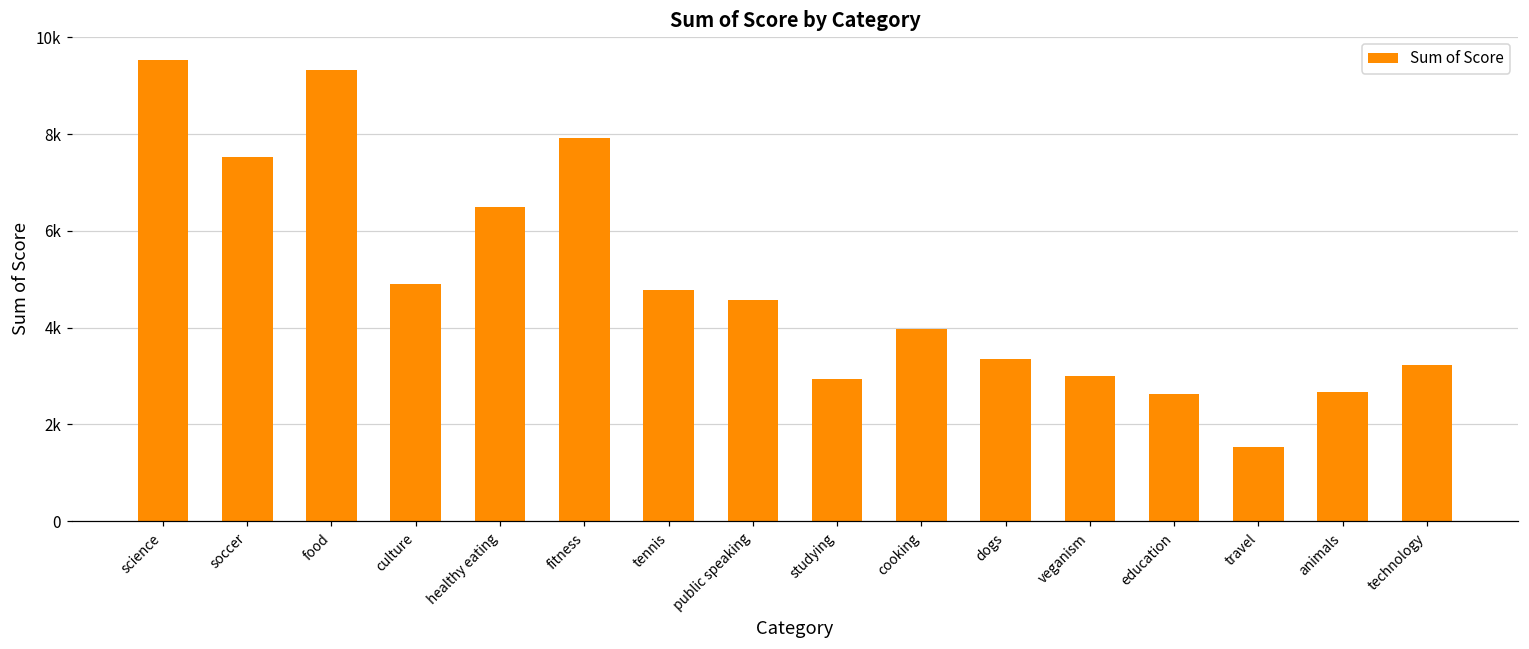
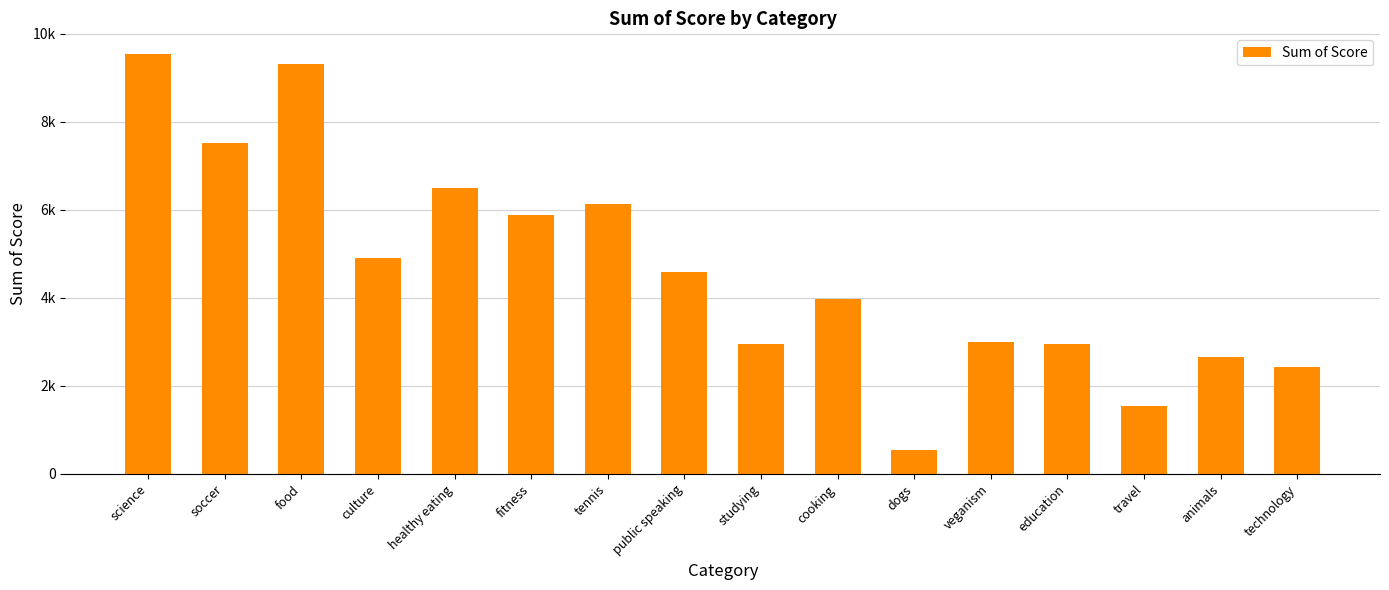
fitness: 7900 -> 5900
tennis: 4800 -> 6100
dogs: 3300 -> 500
education: 2600 -> 3000
technology: 3200 -> 2400
